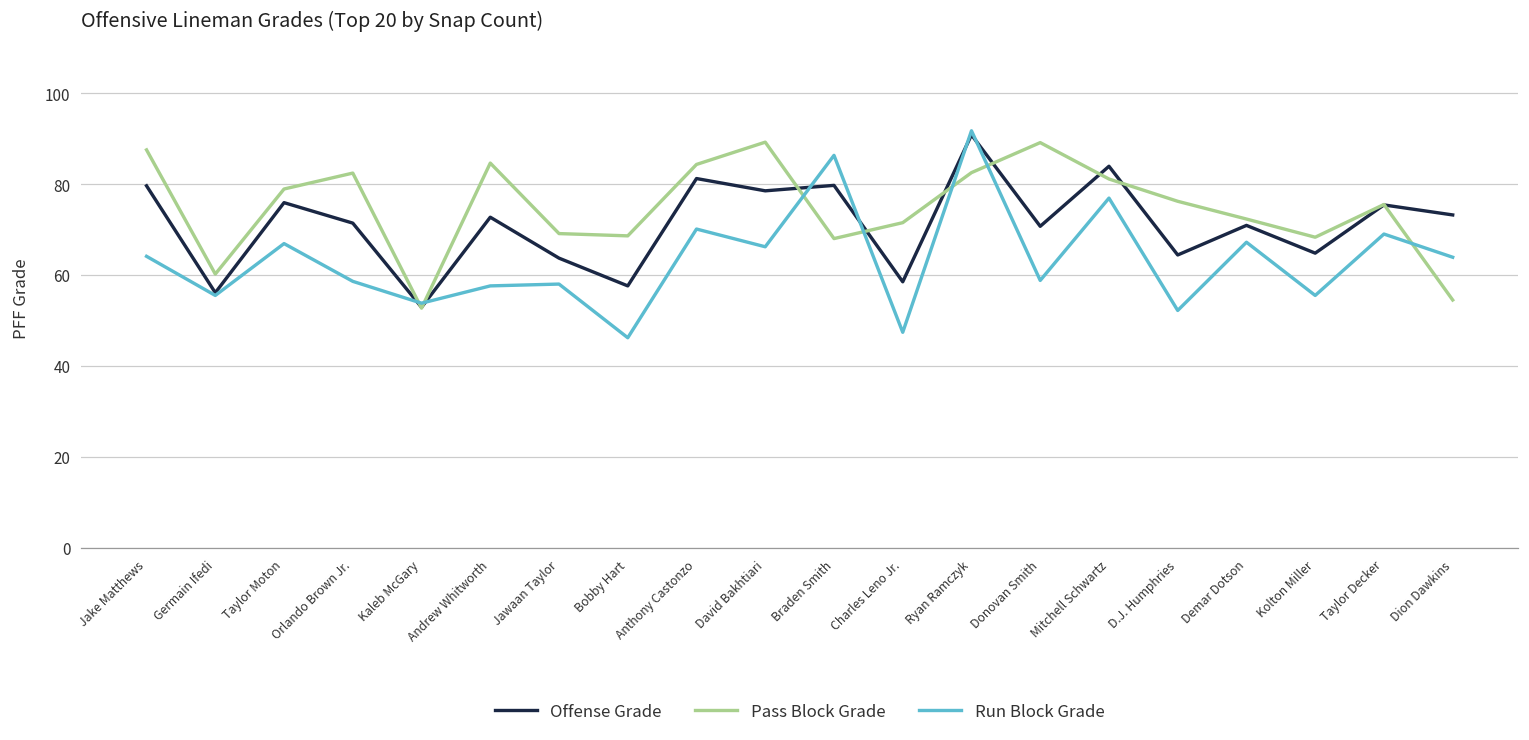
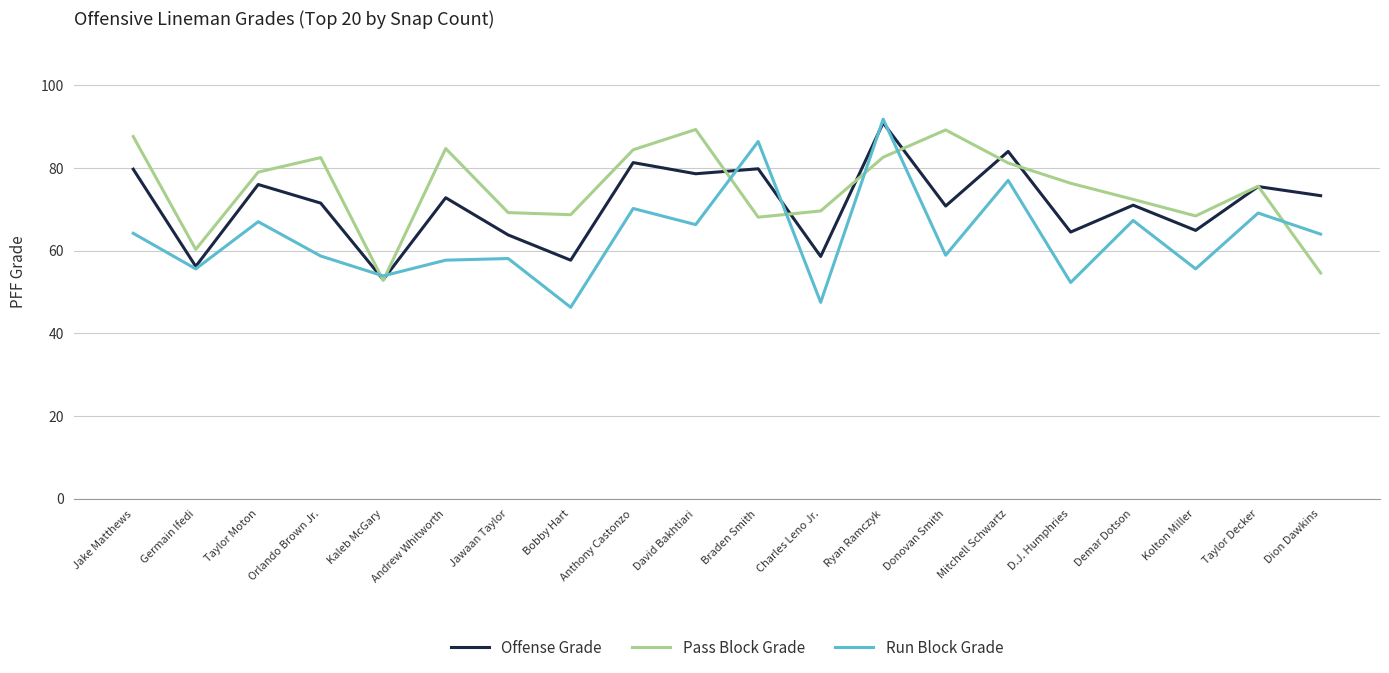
Pass Block Grade, Charles Leno Jr.: 72 -> 70
